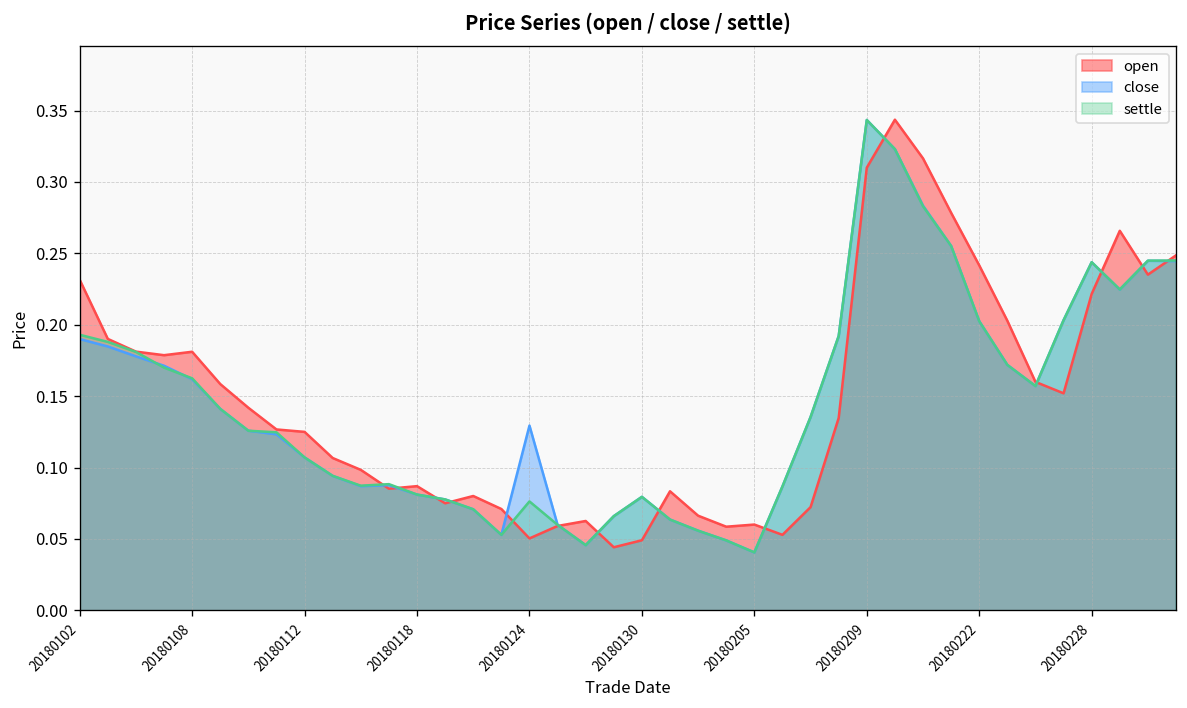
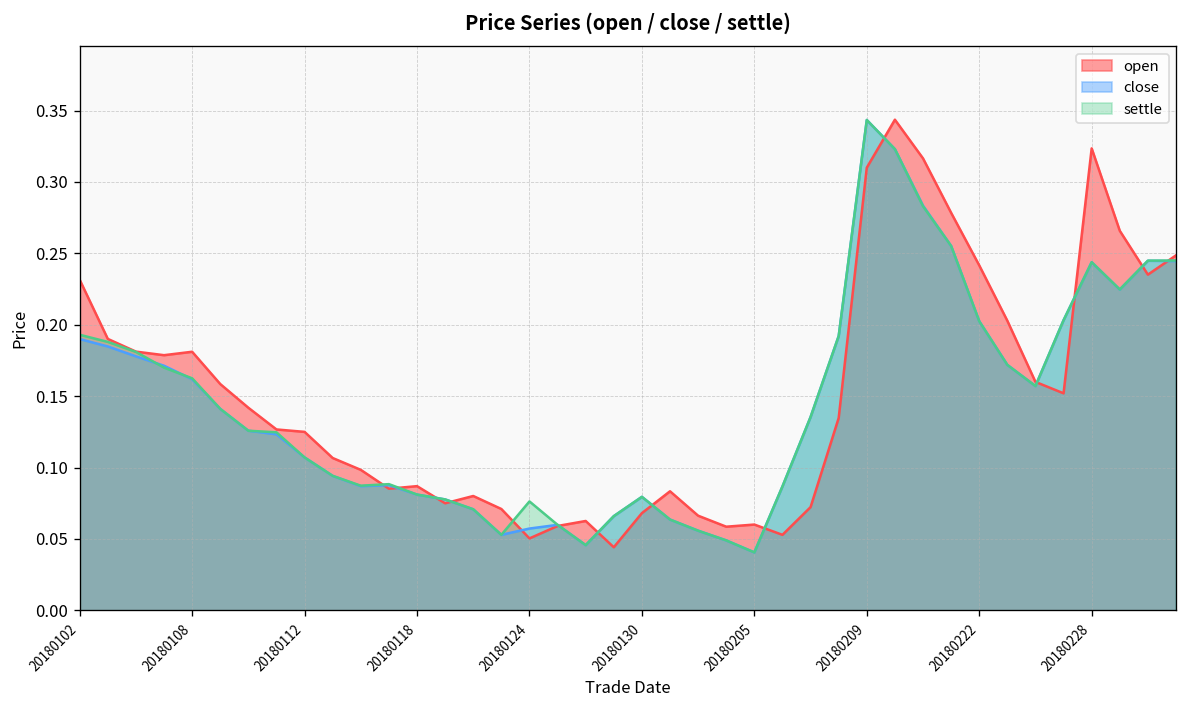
close, 20180124: 0.129 -> 0.057
open, 20180130: 0.049 -> 0.068
open, 20180228: 0.222 -> 0.324
